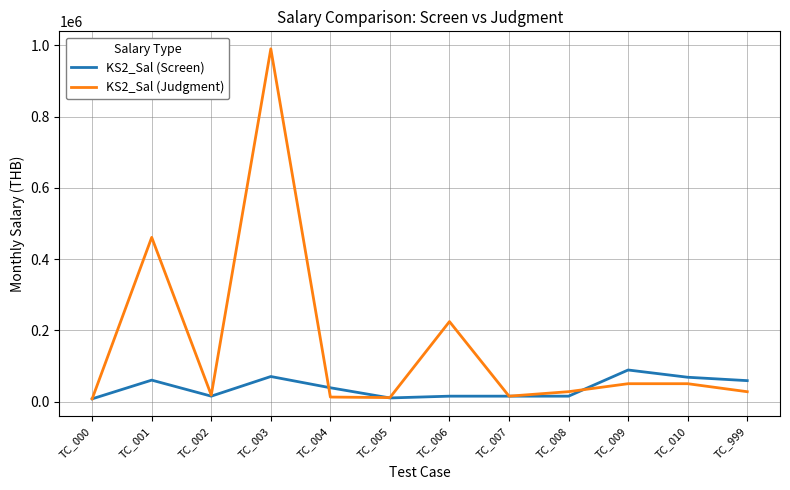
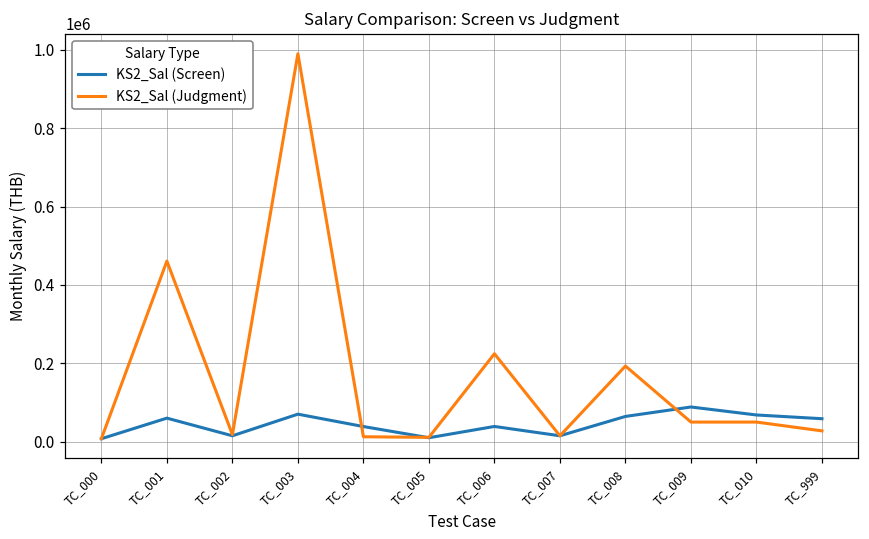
KS2_Sal (Screen), TC_006: 20000 -> 40000
KS2_Sal (Screen), TC_008: 20000 -> 60000
KS2_Sal (Judgment), TC_008: 30000 -> 190000
